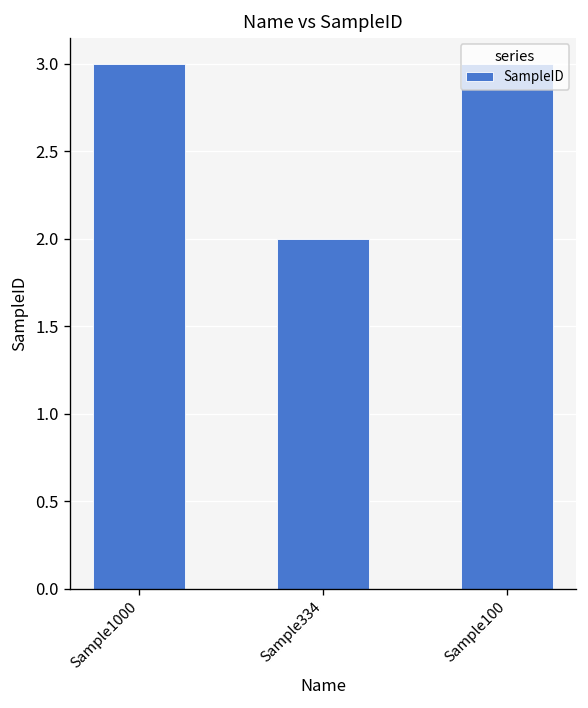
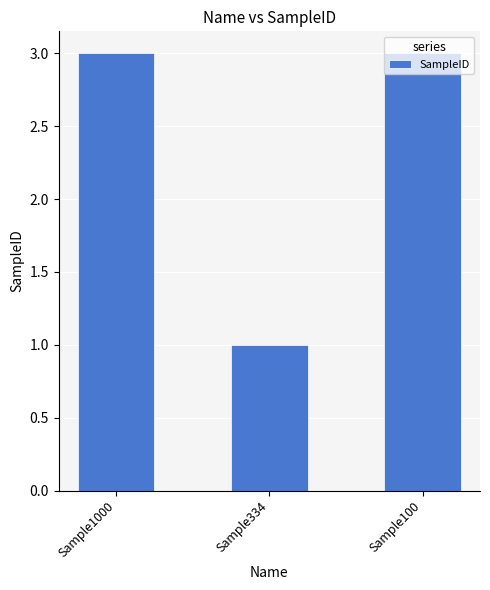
Sample334: 2 -> 1
